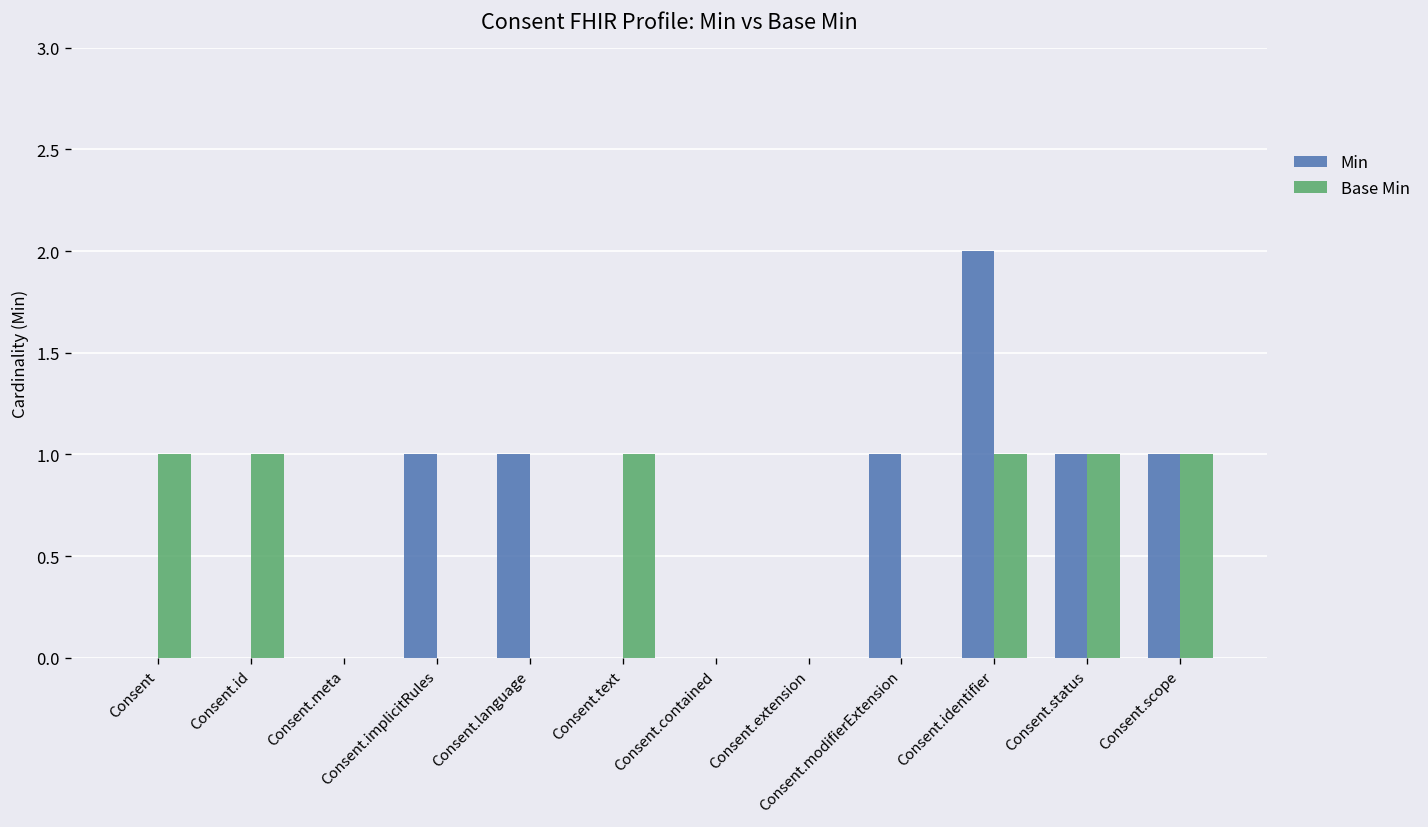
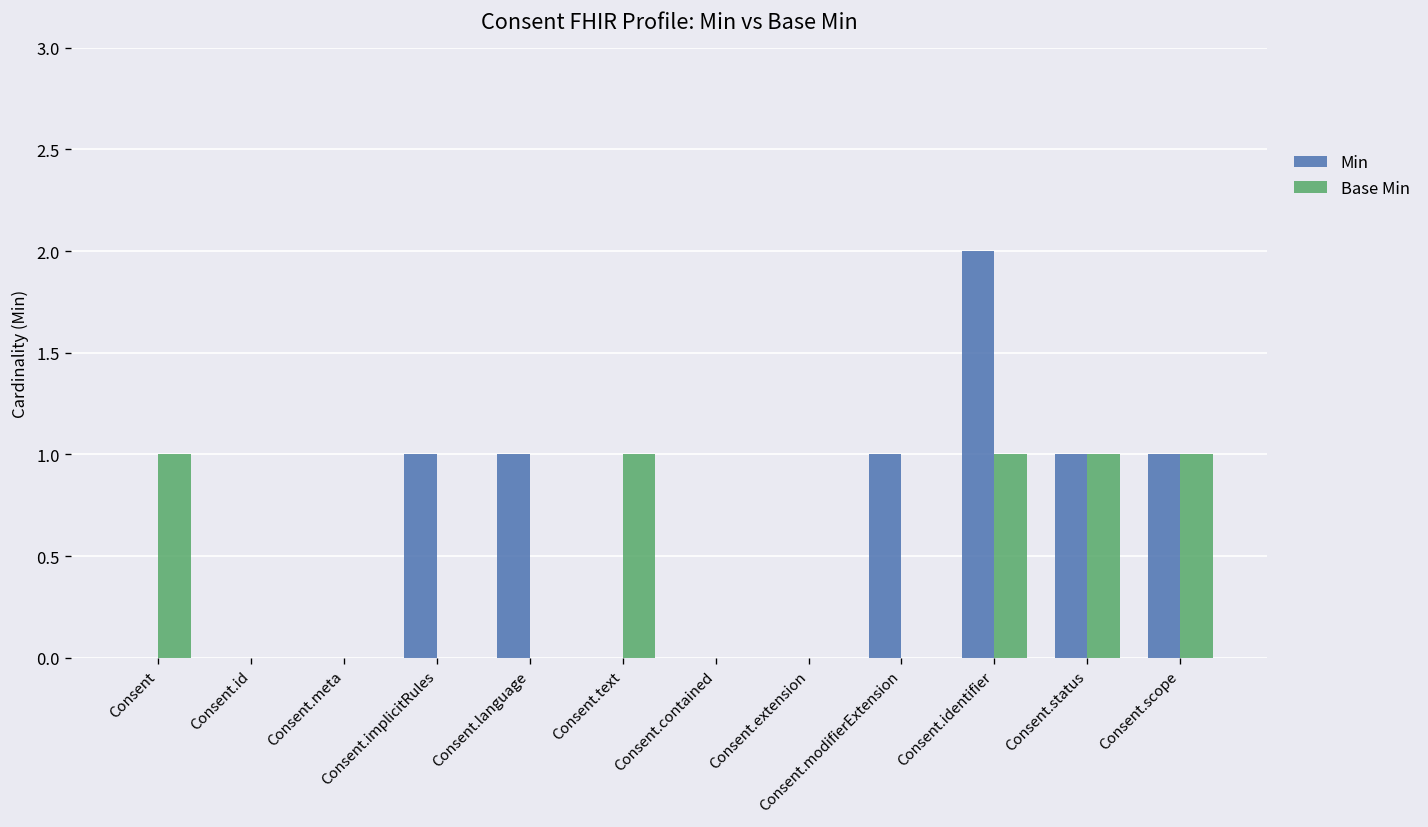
Base Min, Consent.id: 1 -> 0
